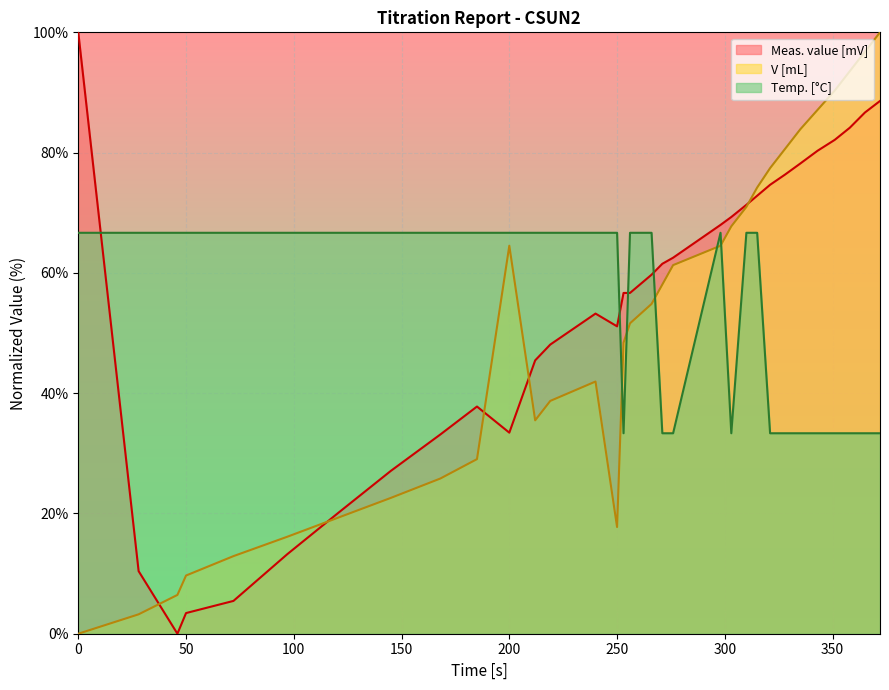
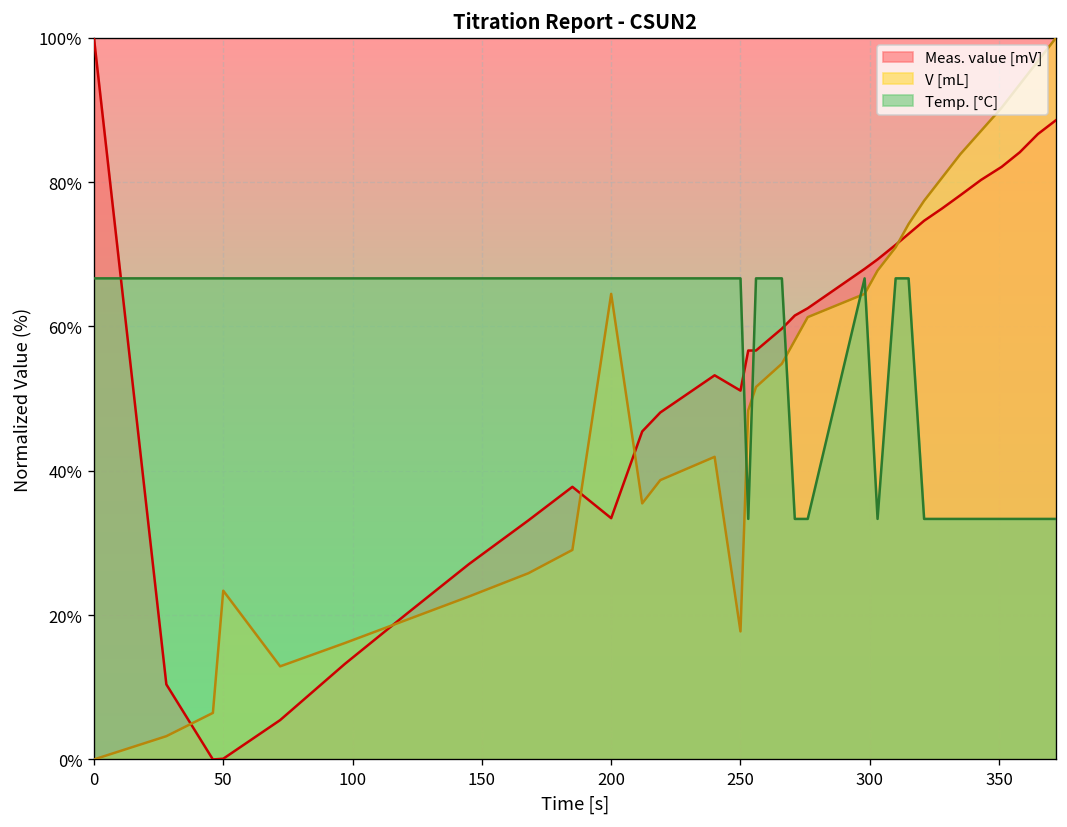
Meas. value [mV], 50: 3% -> 0%
V [mL], 50: 10% -> 23%
